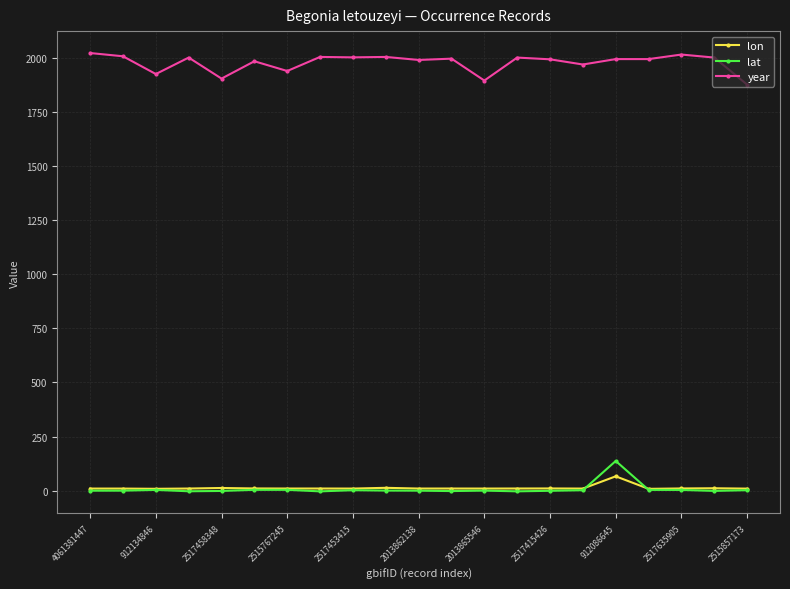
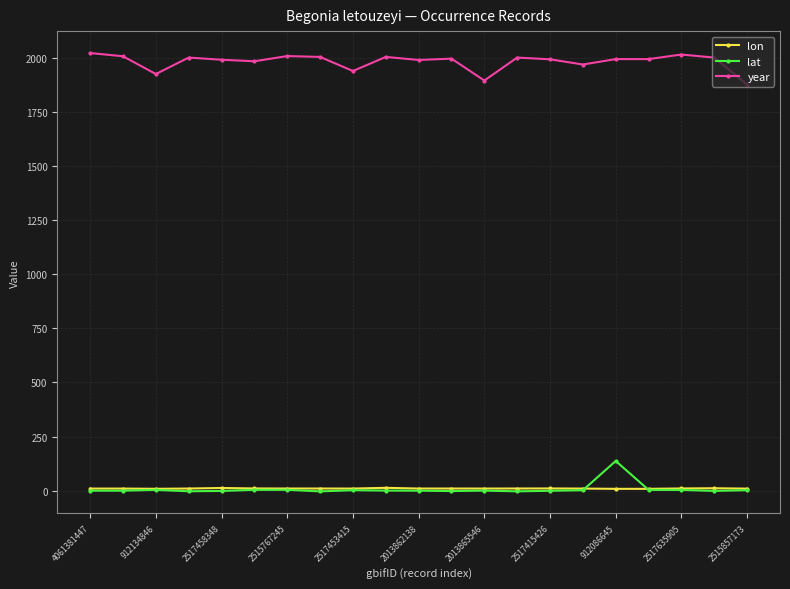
year, 2517458348: 1900 -> 1990
year, 2515767245: 1940 -> 2010
year, 2517453415: 2000 -> 1940
lon, 912086645: 70 -> 10
